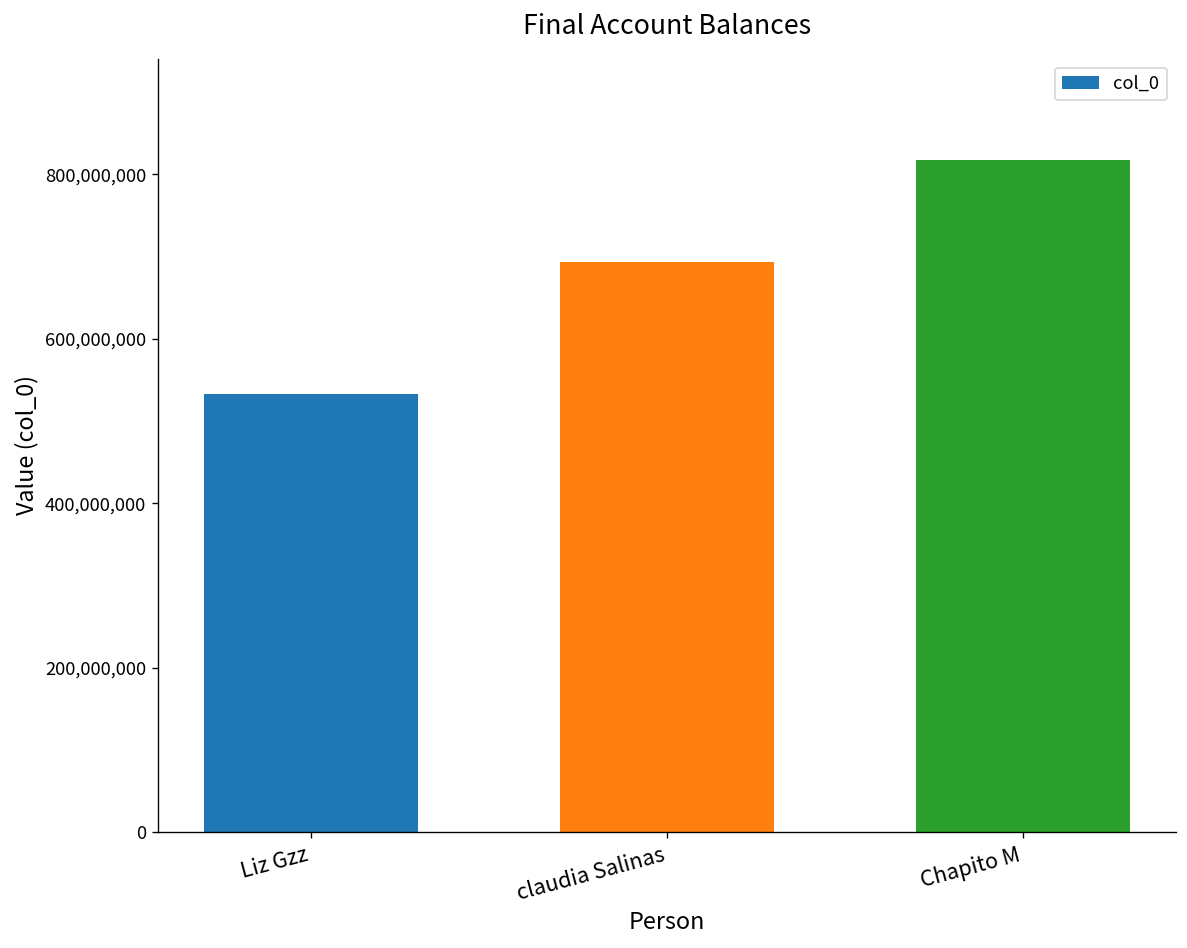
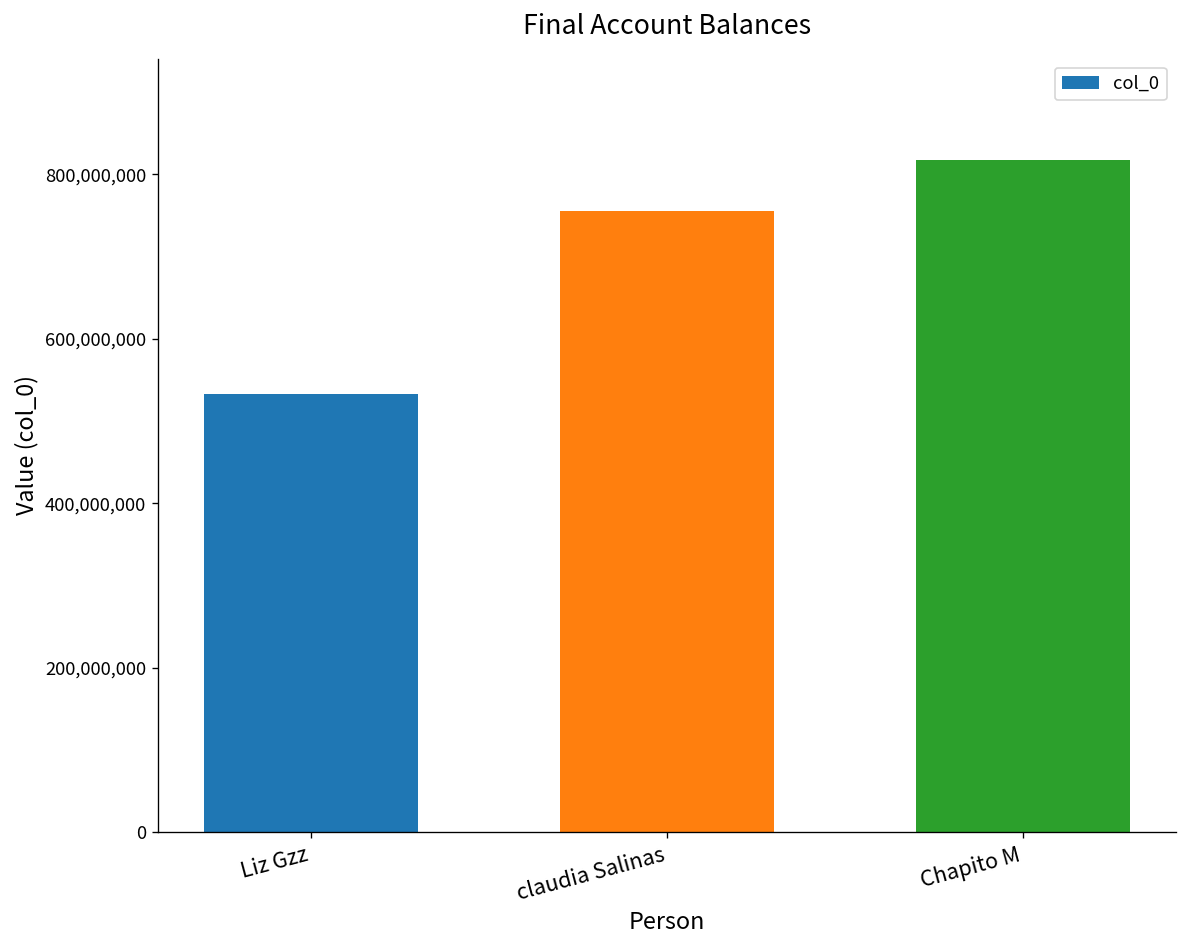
claudia Salinas: 690,000,000 -> 760,000,000
